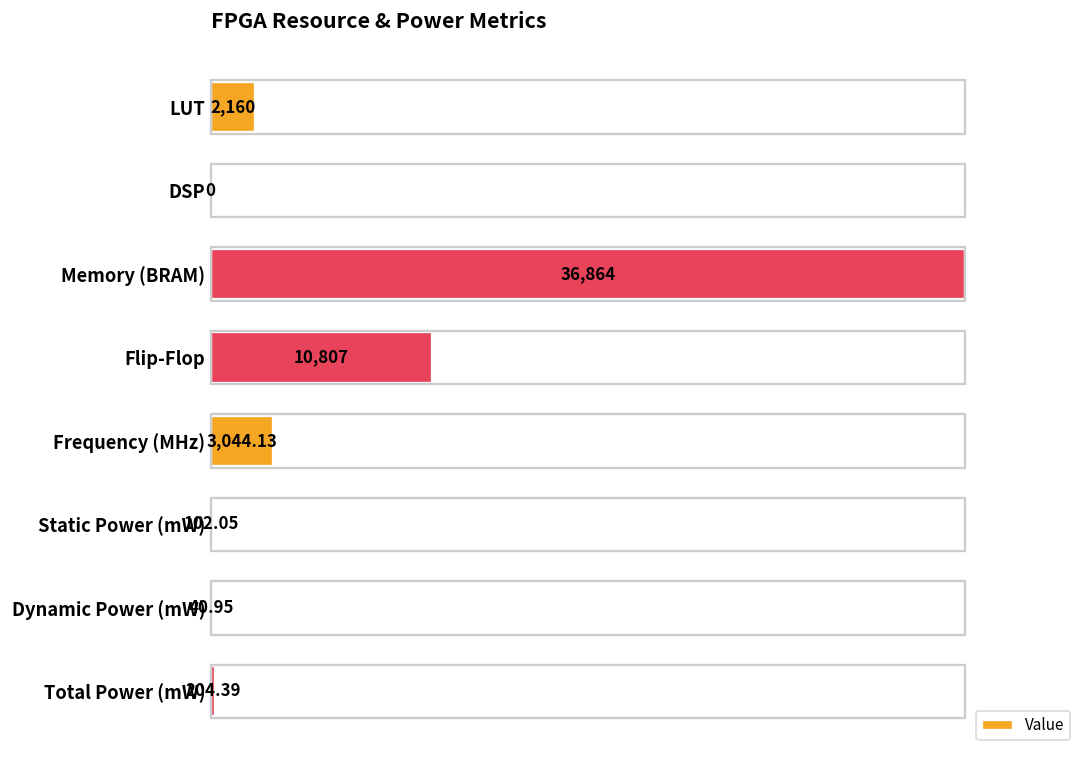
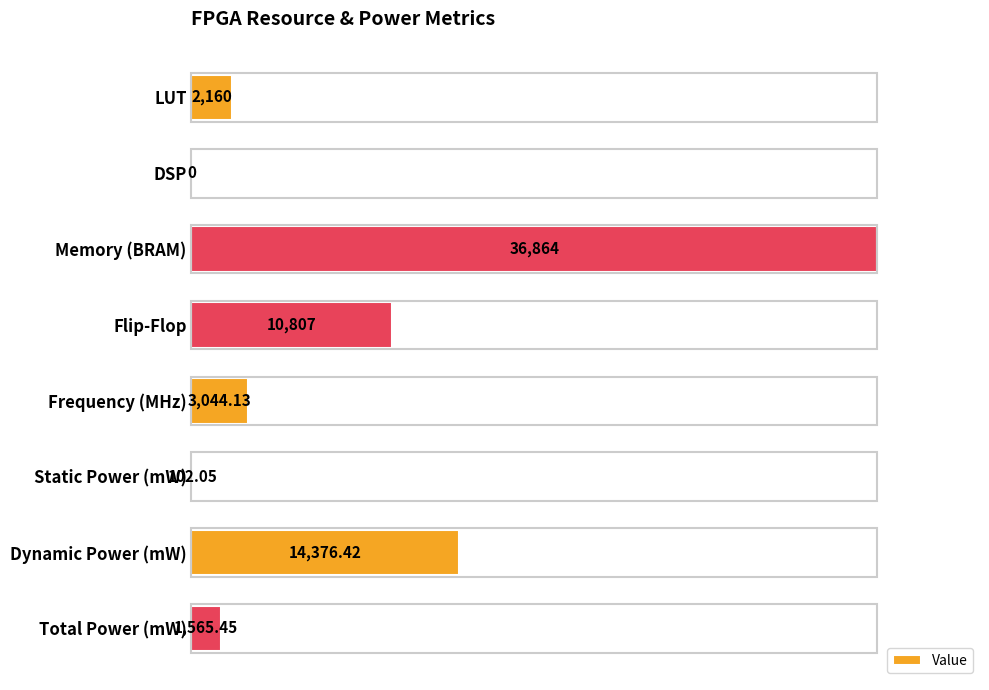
Dynamic Power (mW): 40.95 -> 14,376.42
Total Power (mW): 204.39 -> 1,565.45
